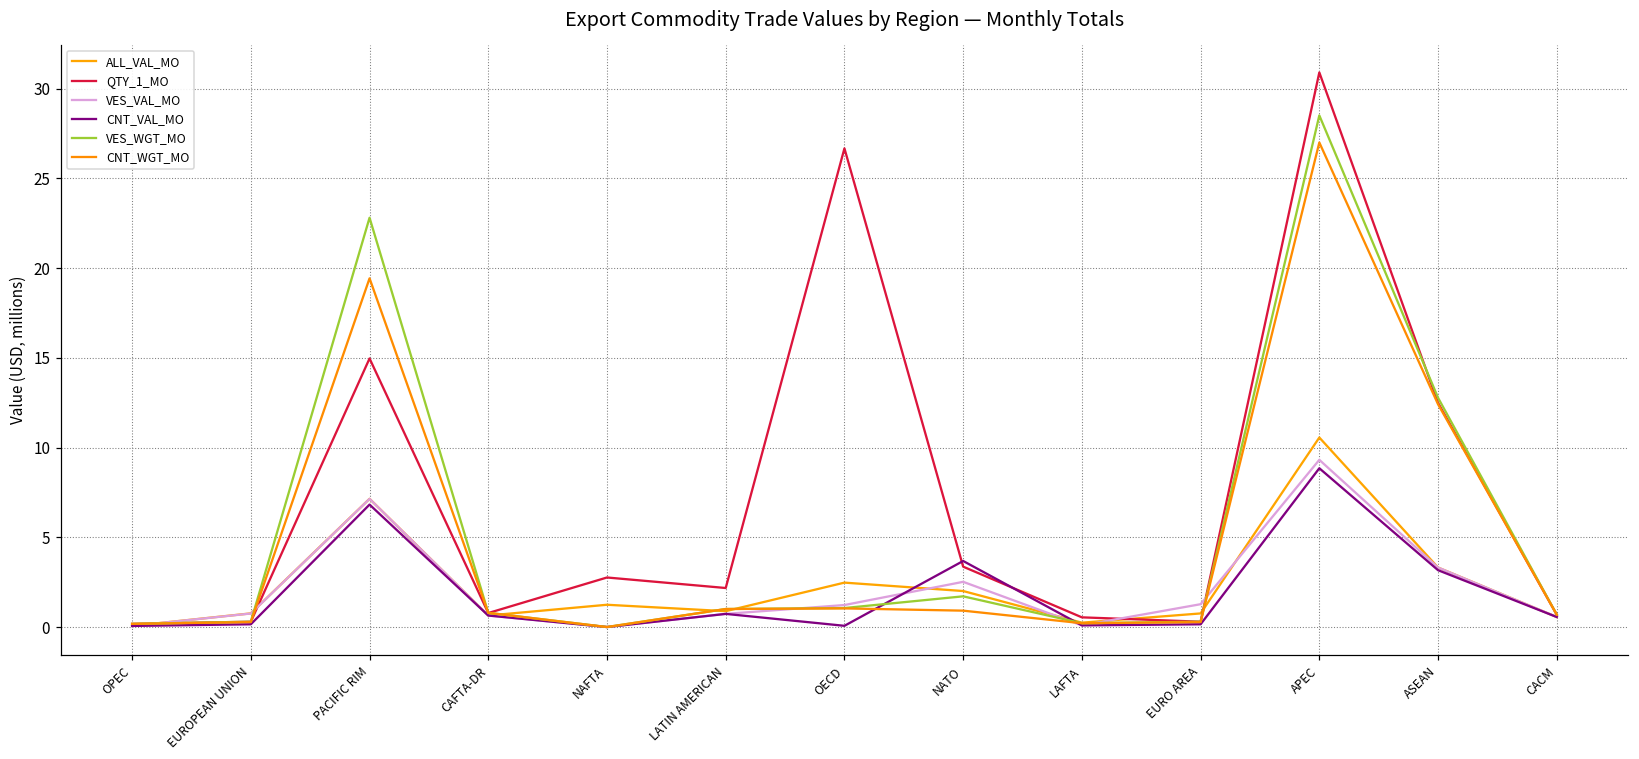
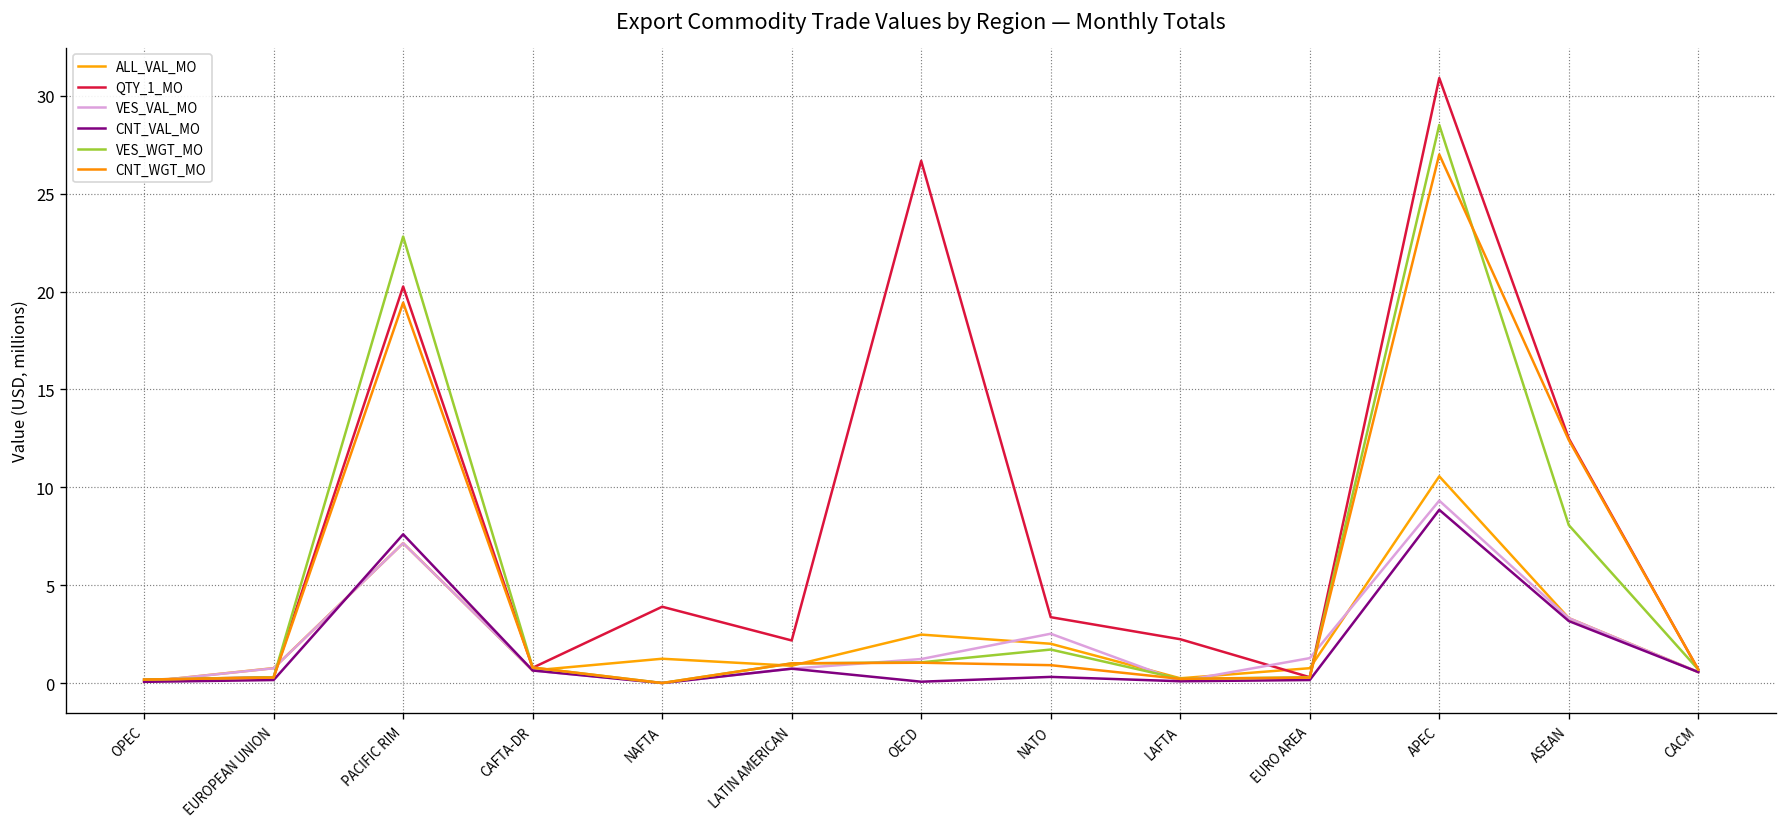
QTY_1_MO, PACIFIC RIM: 15.0 -> 20.3
CNT_VAL_MO, PACIFIC RIM: 6.8 -> 7.6
QTY_1_MO, NAFTA: 2.8 -> 3.9
CNT_VAL_MO, NATO: 3.7 -> 0.3
QTY_1_MO, LAFTA: 0.5 -> 2.2
VES_WGT_MO, ASEAN: 12.8 -> 8.1
